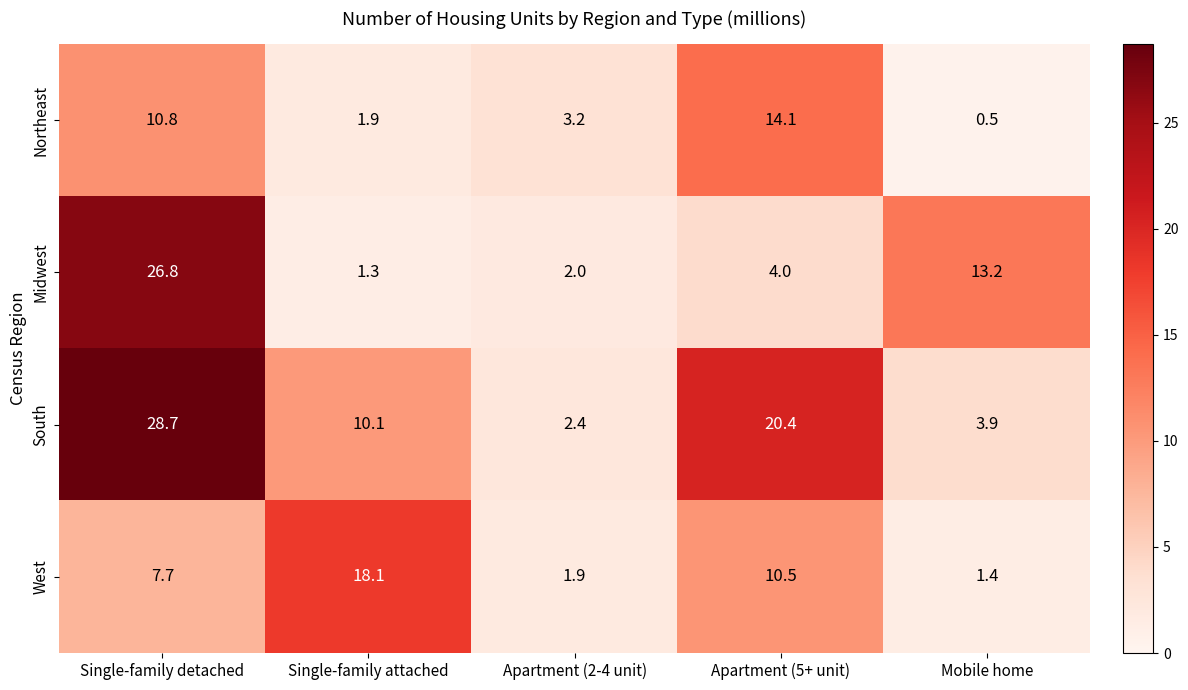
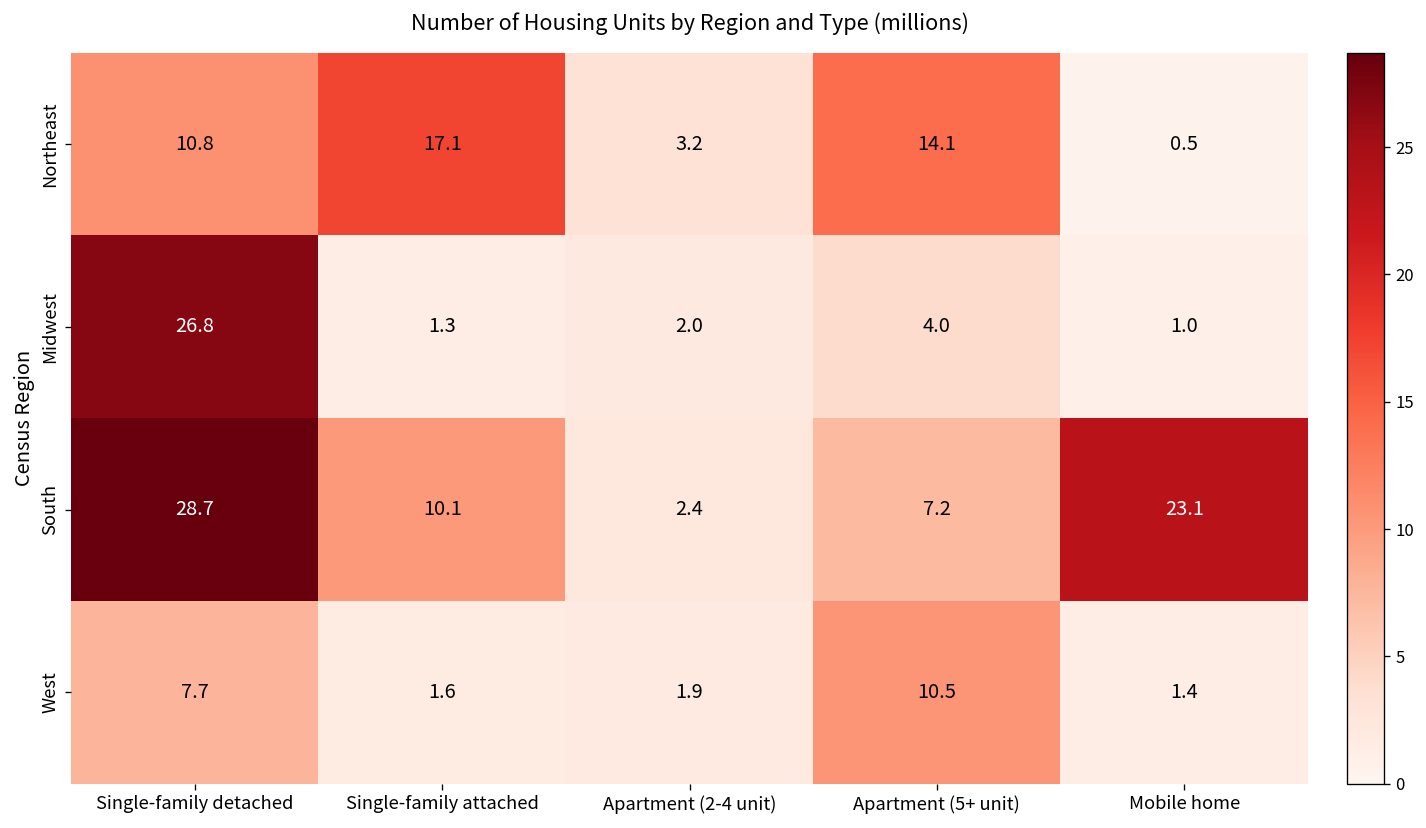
Northeast, Single-family attached: 1.9 -> 17.1
Midwest, Mobile home: 13.2 -> 1.0
South, Apartment (5+ unit): 20.4 -> 7.2
South, Mobile home: 3.9 -> 23.1
West, Single-family attached: 18.1 -> 1.6
